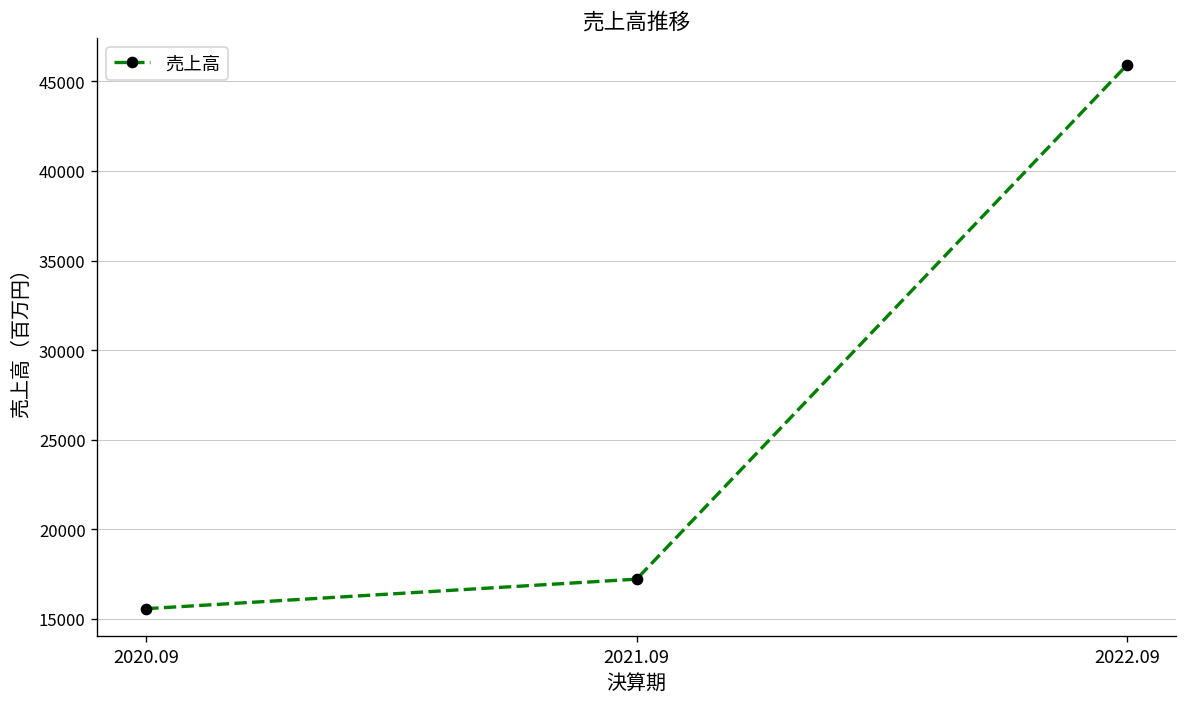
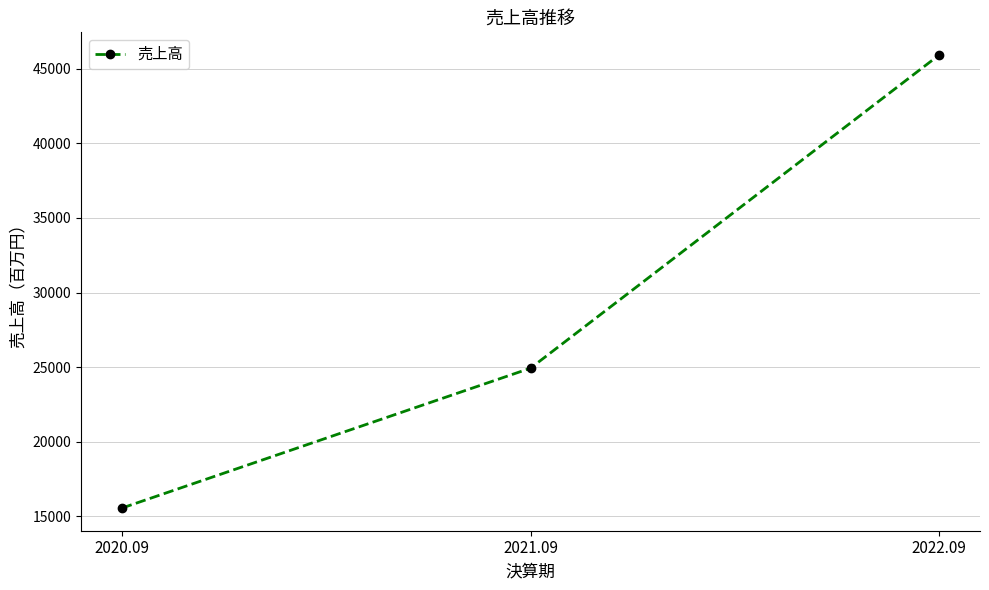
2021.09: 17200 -> 24900
